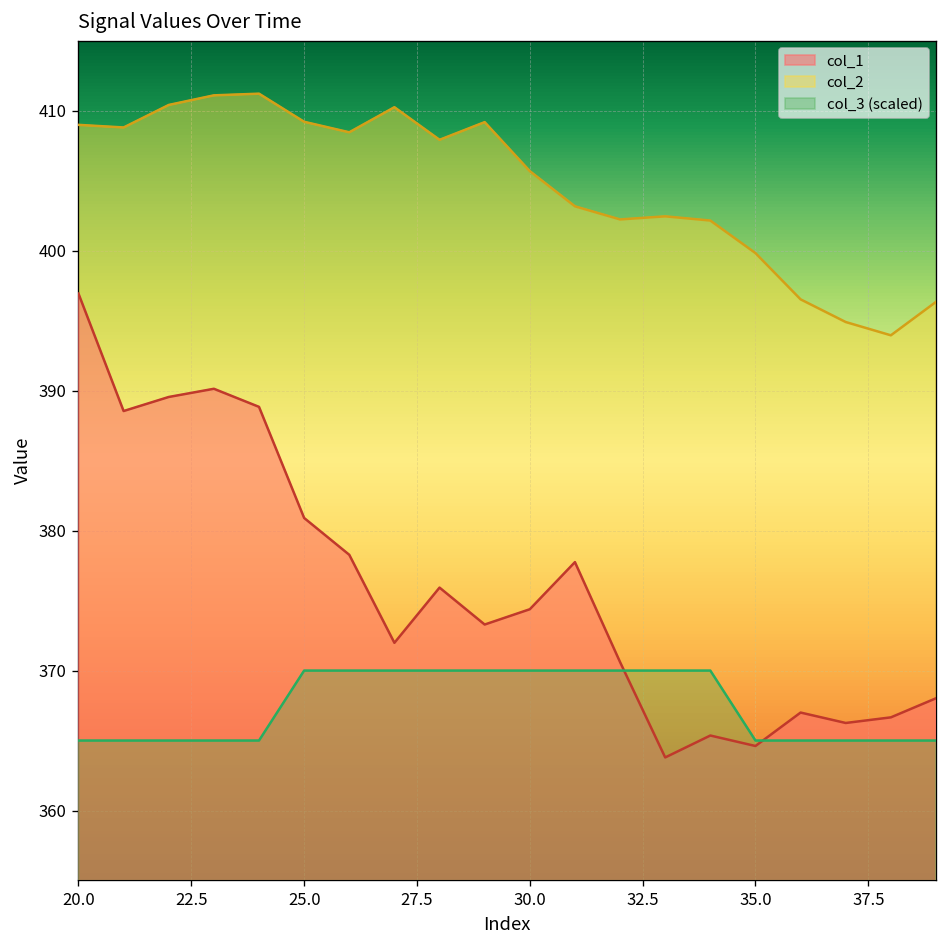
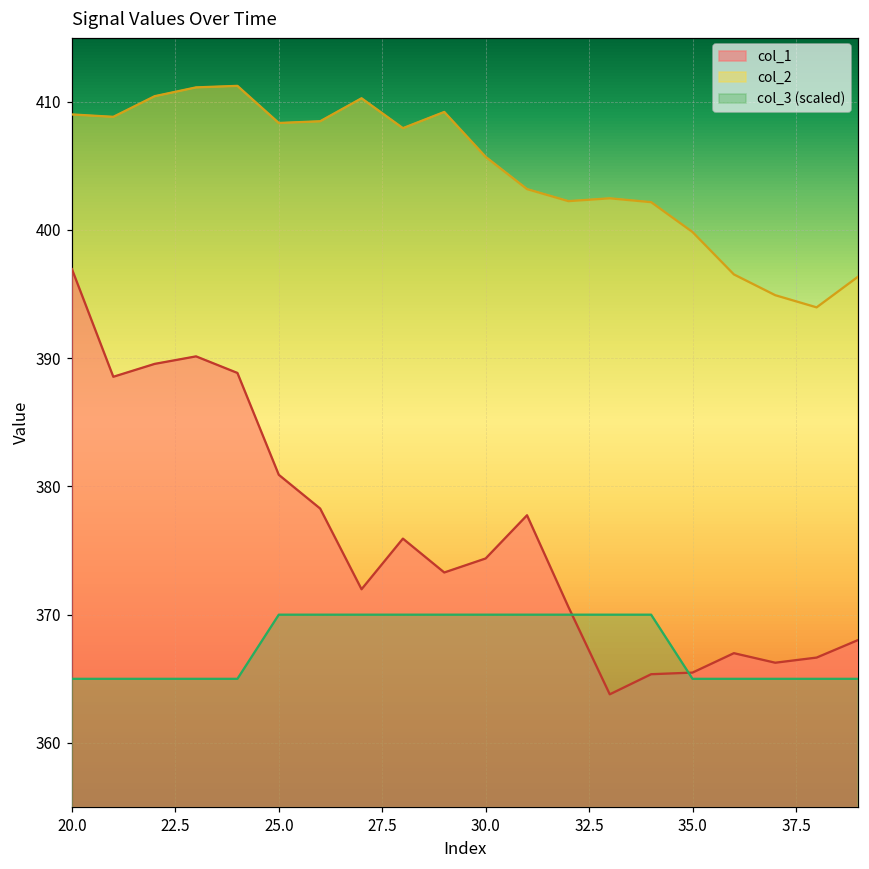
col_2, 25.0: 409.2 -> 408.3
col_1, 35.0: 364.6 -> 365.5
